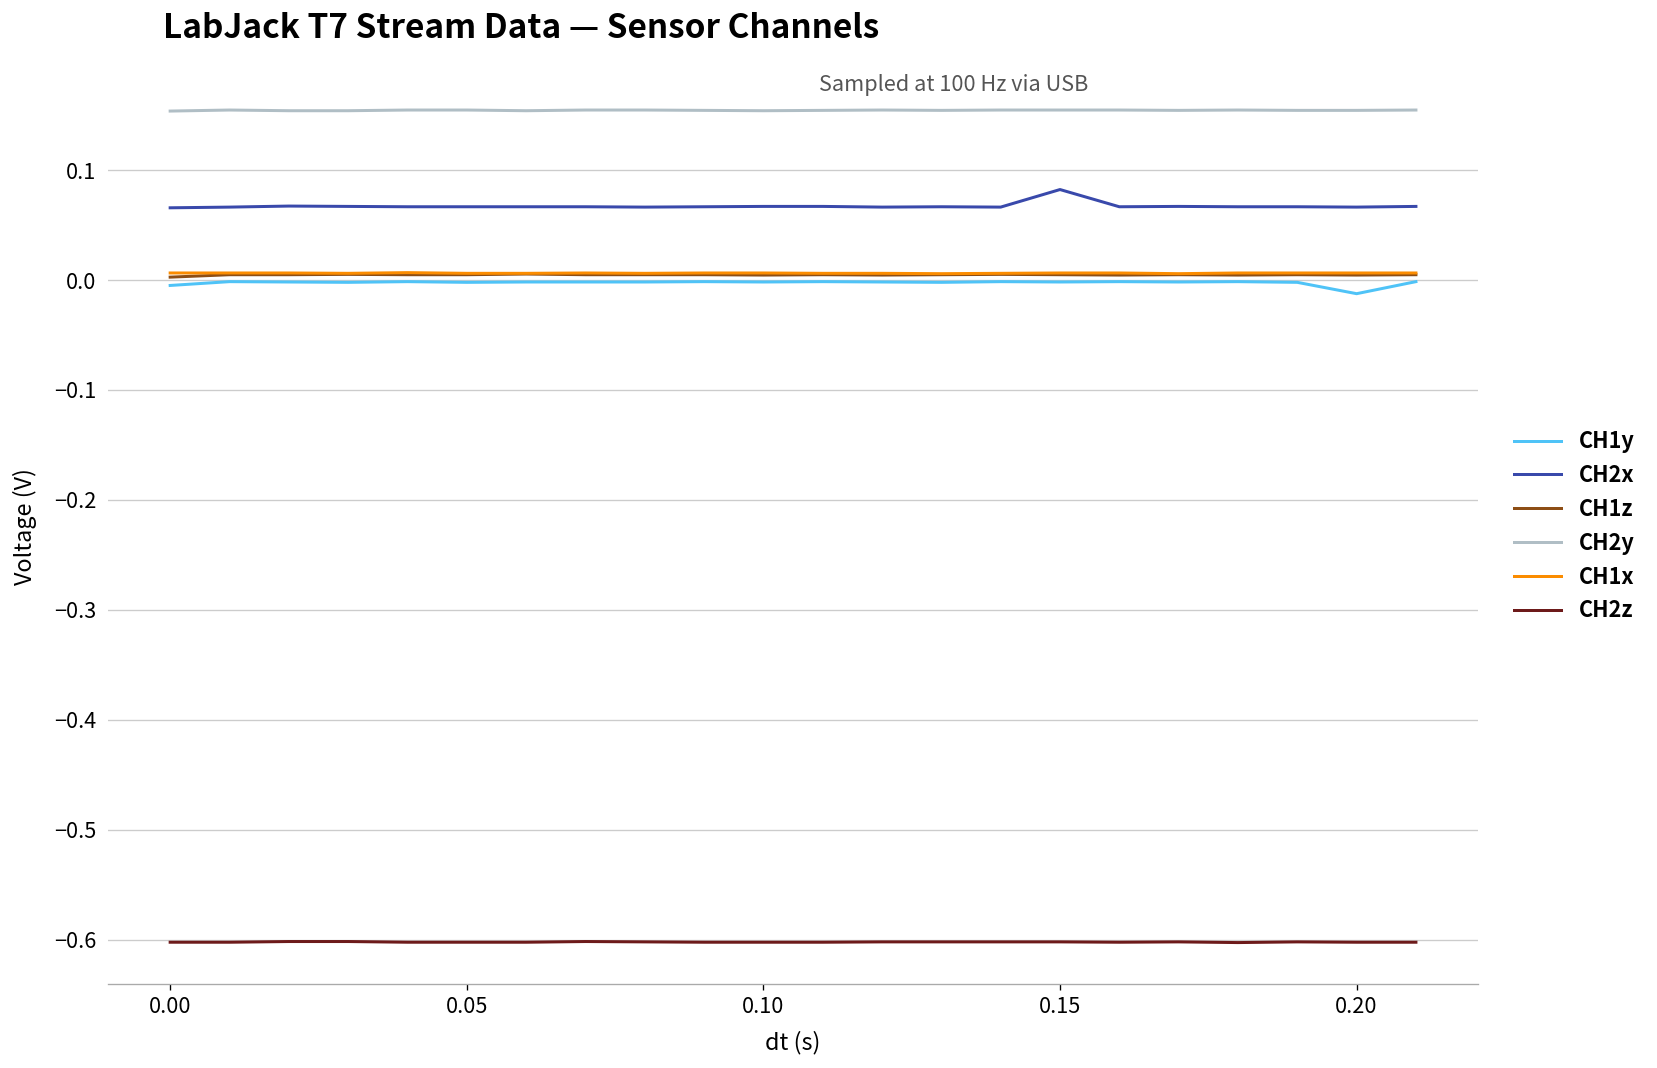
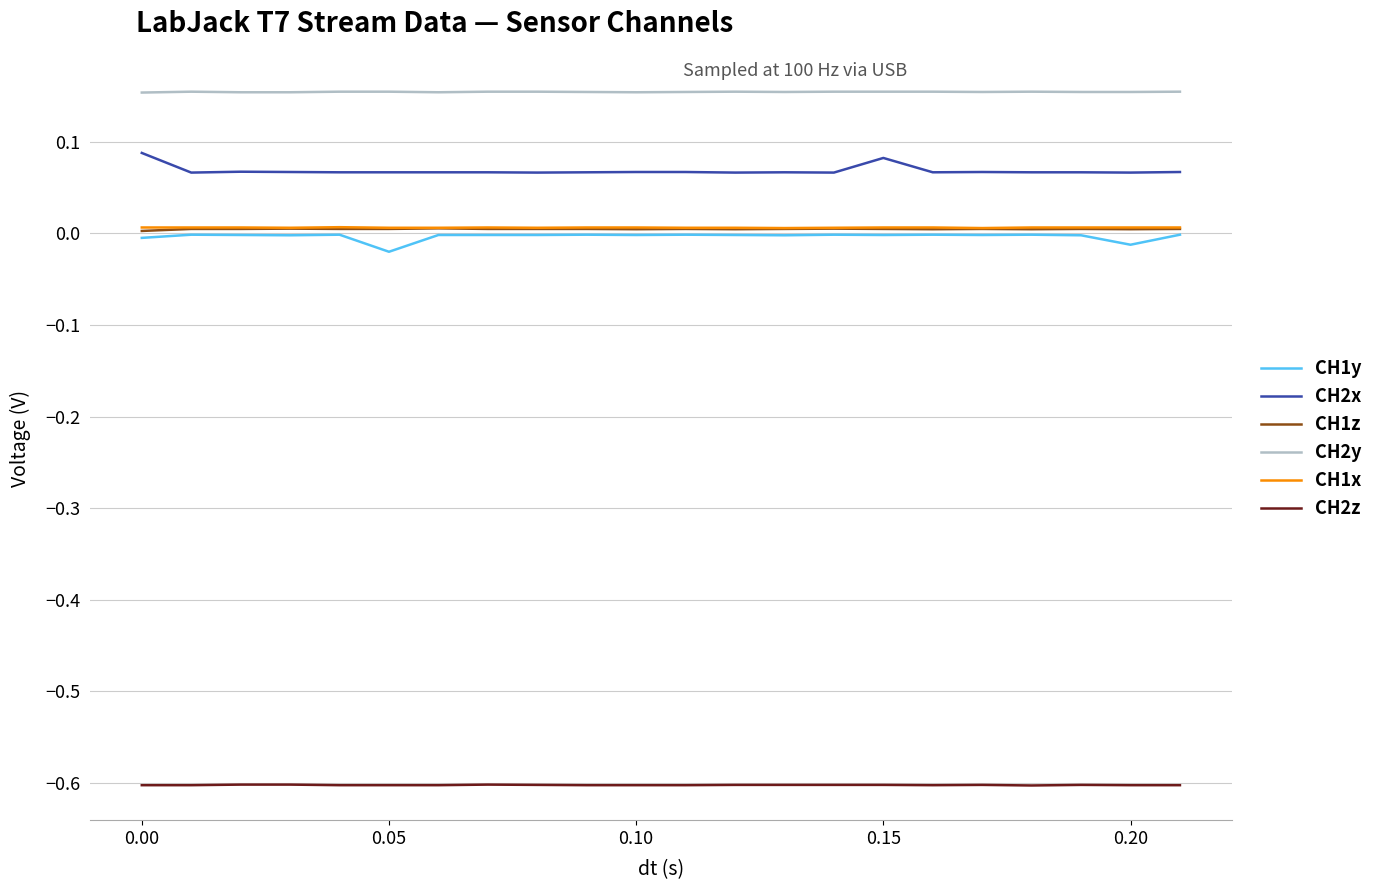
CH2x, 0.00: 0.07 -> 0.09
CH1y, 0.05: 0.00 -> -0.02
